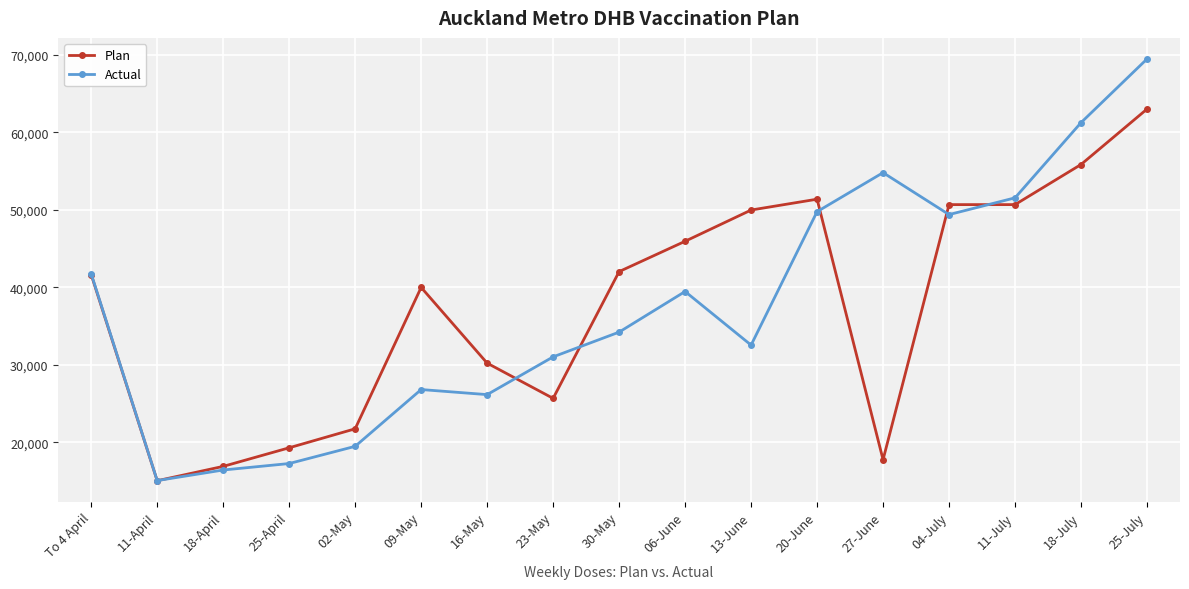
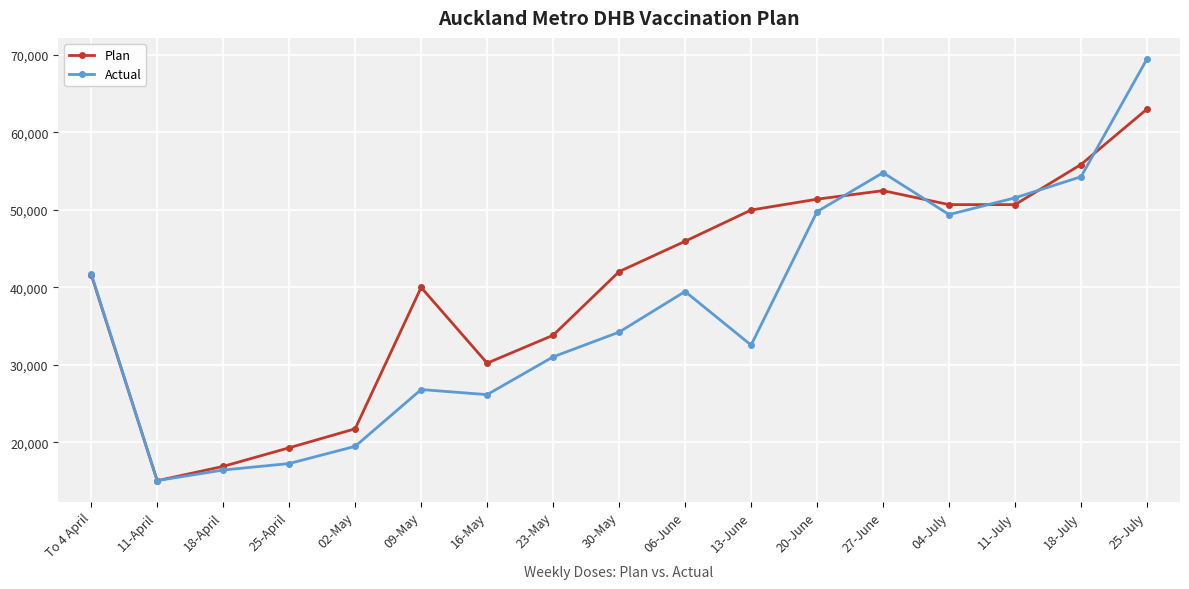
Plan, 23-May: 26,000 -> 34,000
Plan, 27-June: 18,000 -> 52,000
Actual, 18-July: 61,000 -> 54,000
